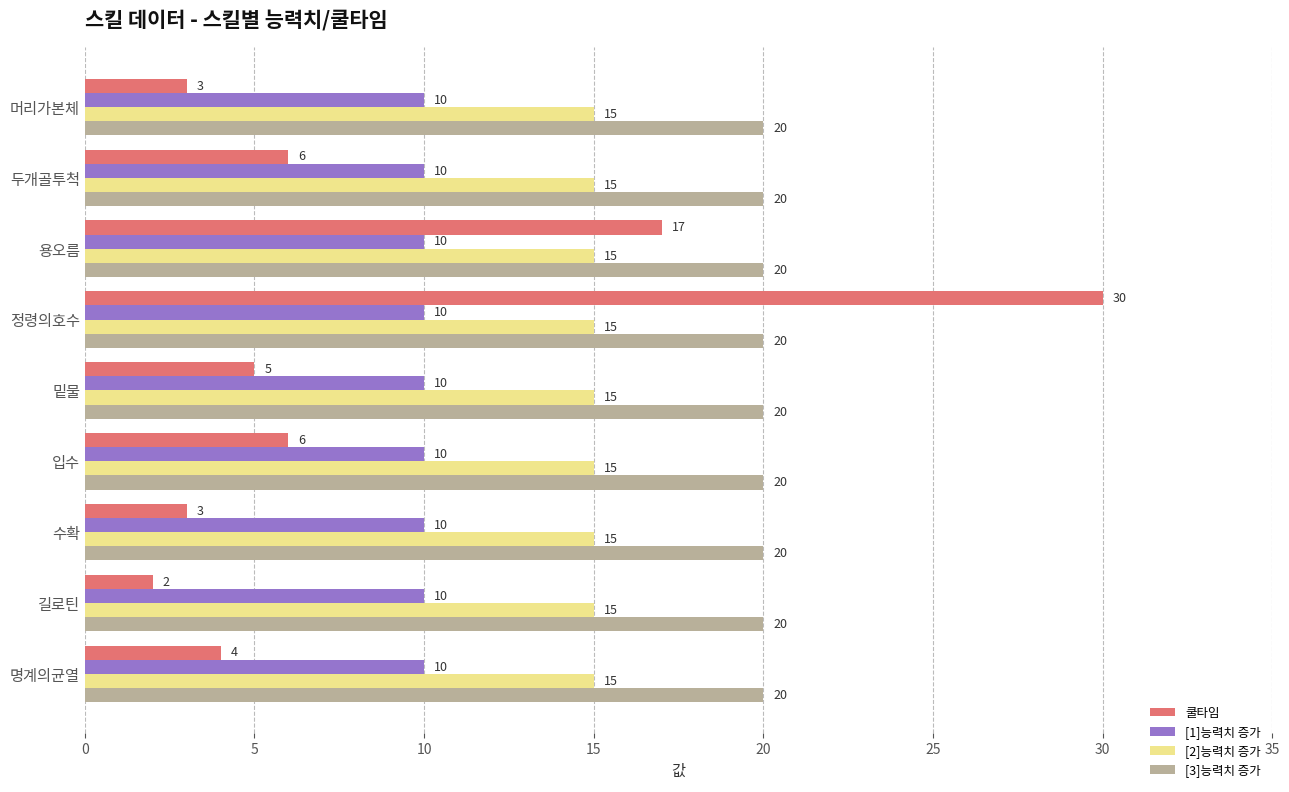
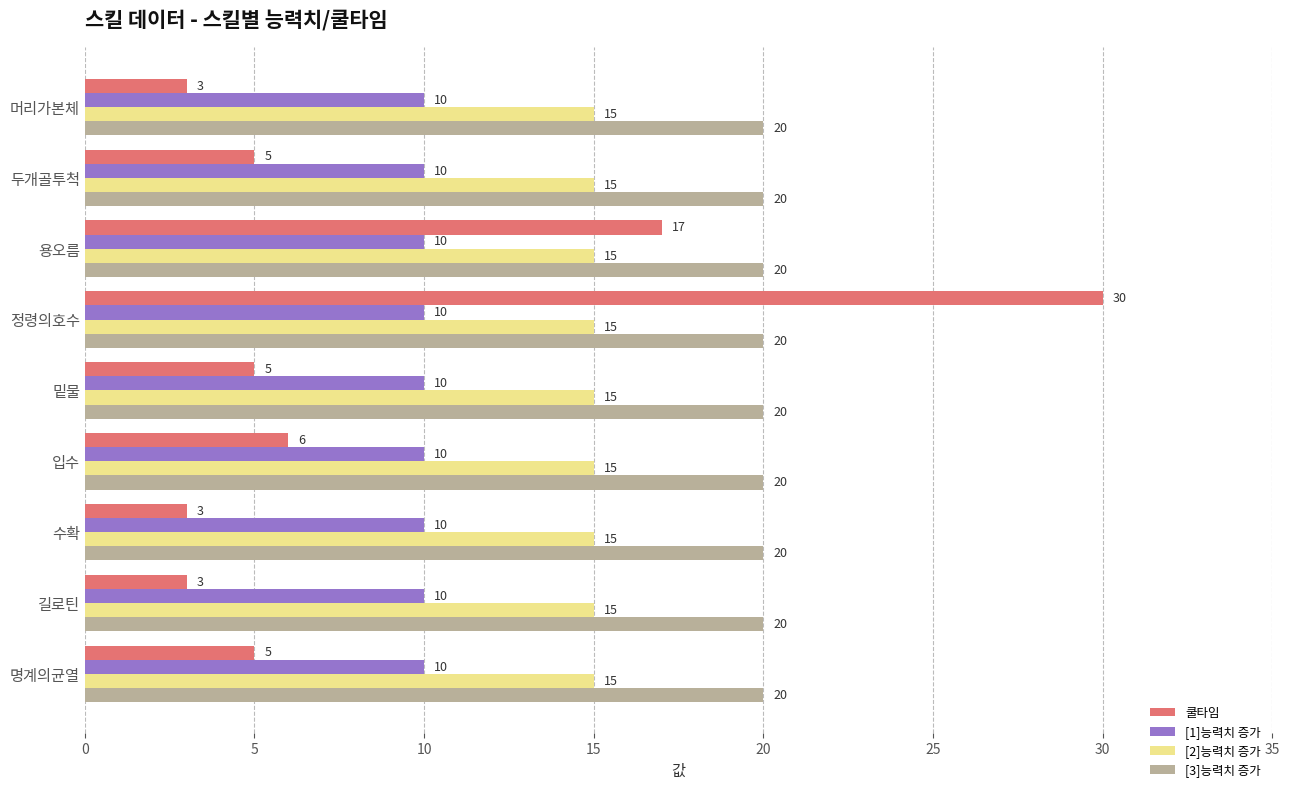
쿨타임, 두개골투척: 6 -> 5
쿨타임, 길로틴: 2 -> 3
쿨타임, 명계의균열: 4 -> 5
